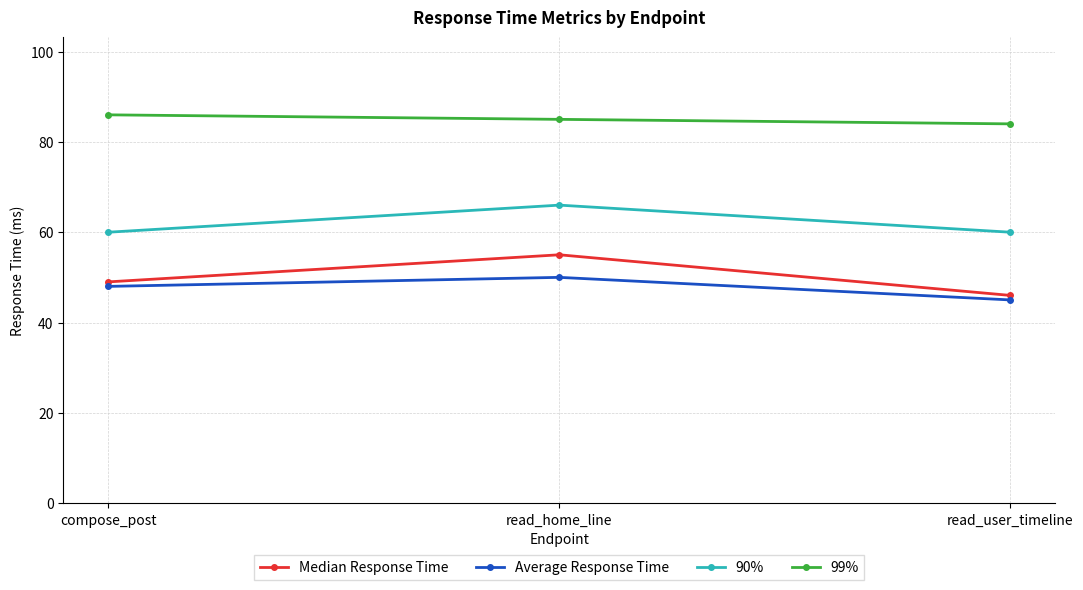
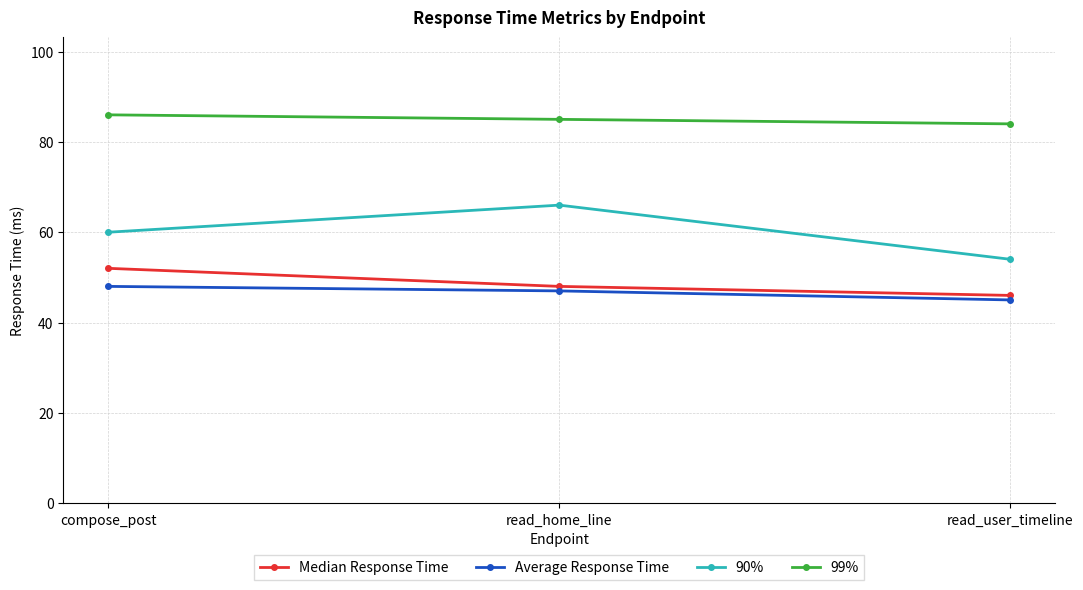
Median Response Time, compose_post: 49 -> 52
Median Response Time, read_home_line: 55 -> 48
Average Response Time, read_home_line: 50 -> 47
90%, read_user_timeline: 60 -> 54
